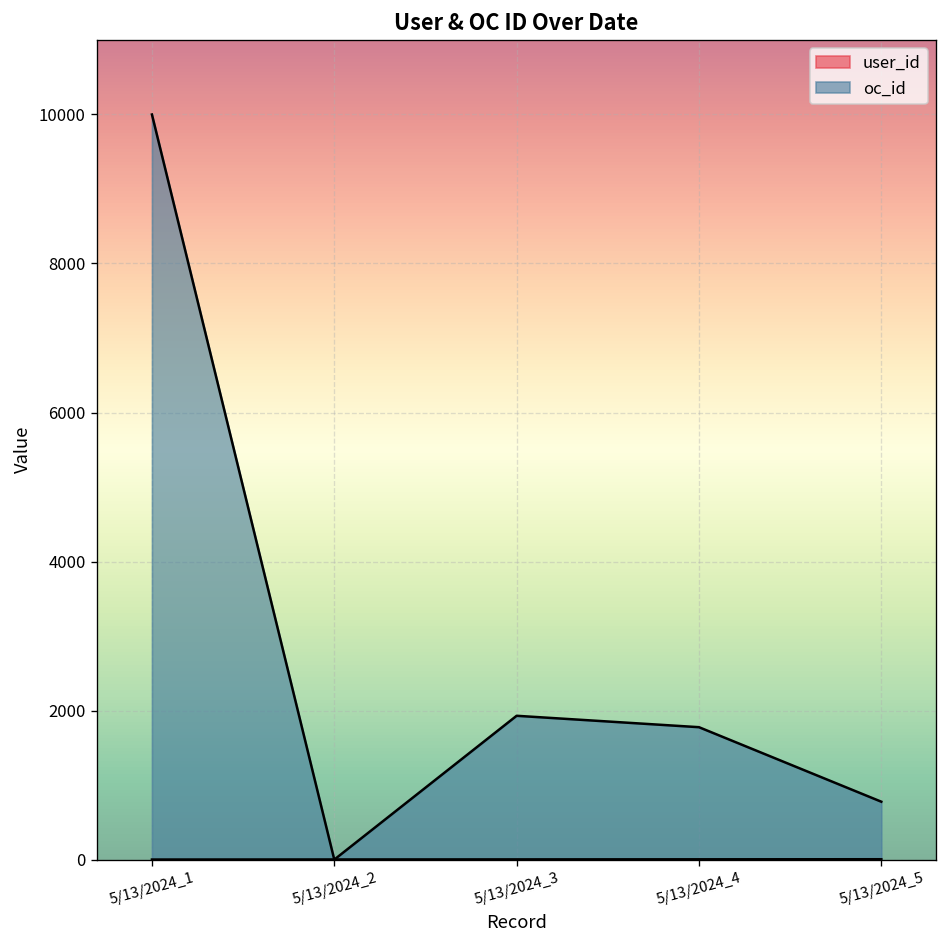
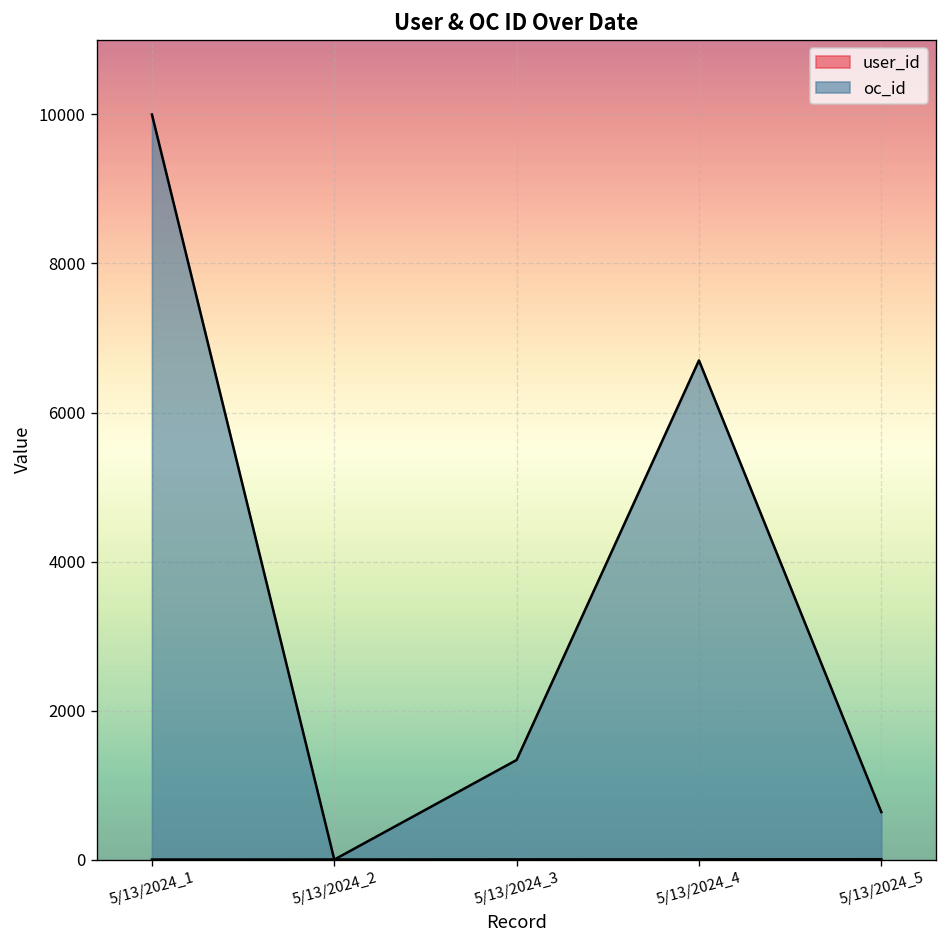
oc_id, 5/13/2024_3: 1900 -> 1300
oc_id, 5/13/2024_4: 1800 -> 6700
oc_id, 5/13/2024_5: 800 -> 600
